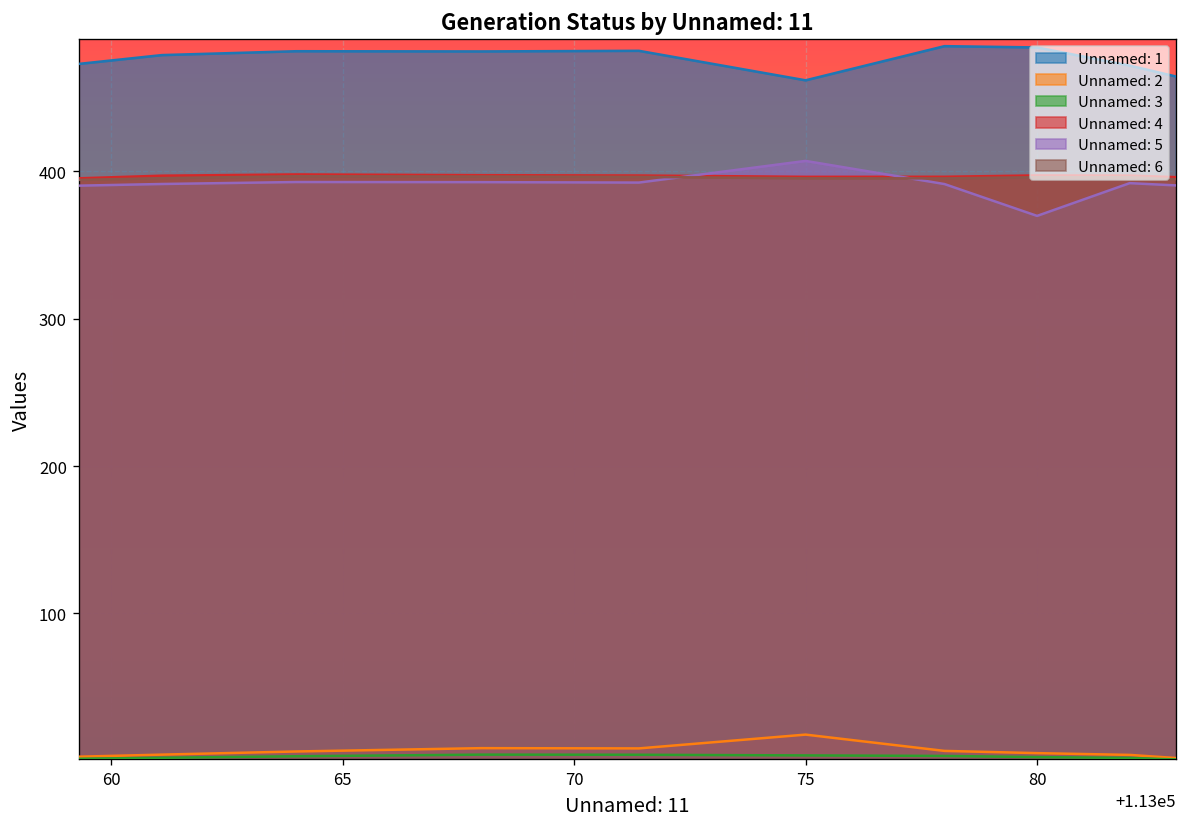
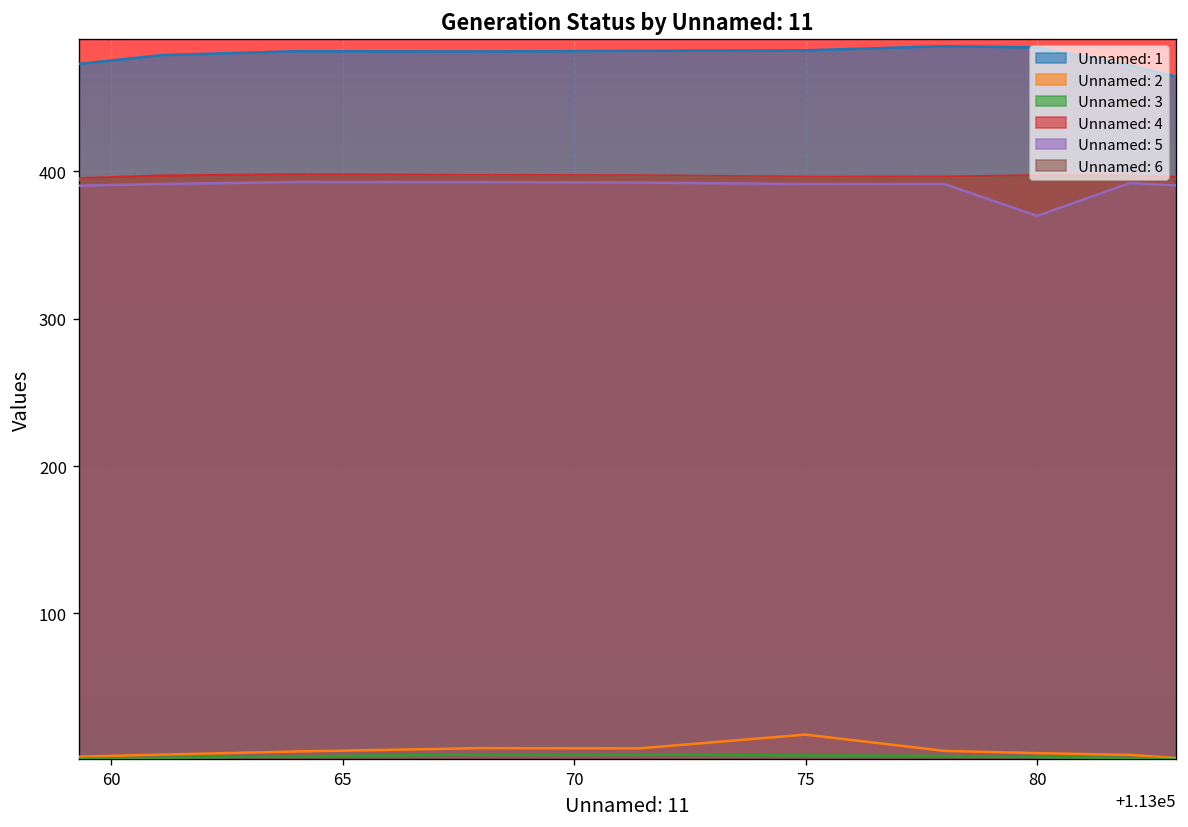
Unnamed: 1, 75: 462 -> 482
Unnamed: 5, 75: 407 -> 391
